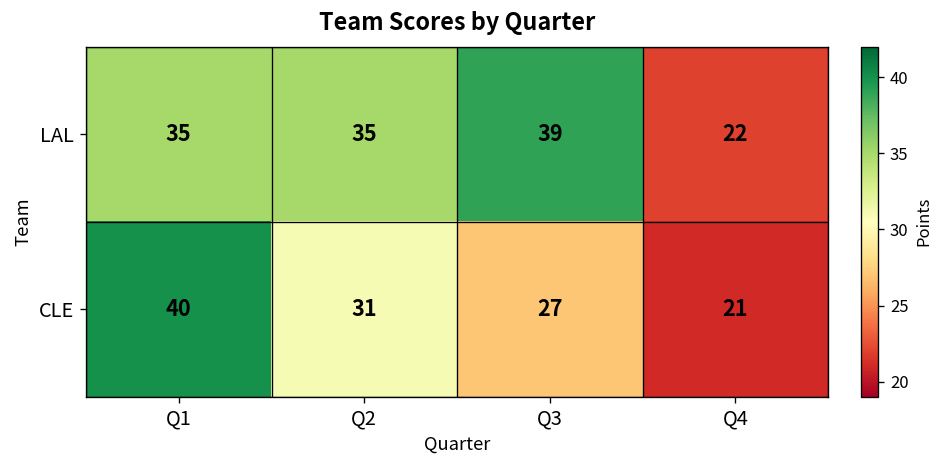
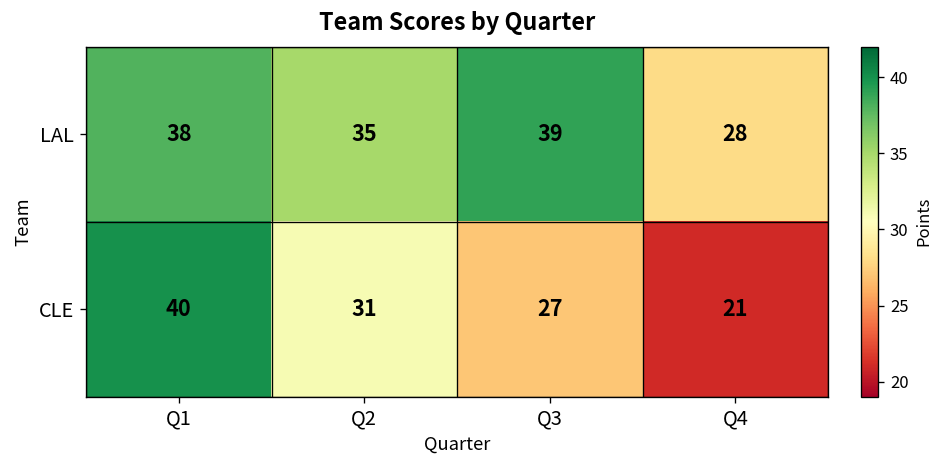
LAL, Q1: 35 -> 38
LAL, Q4: 22 -> 28
